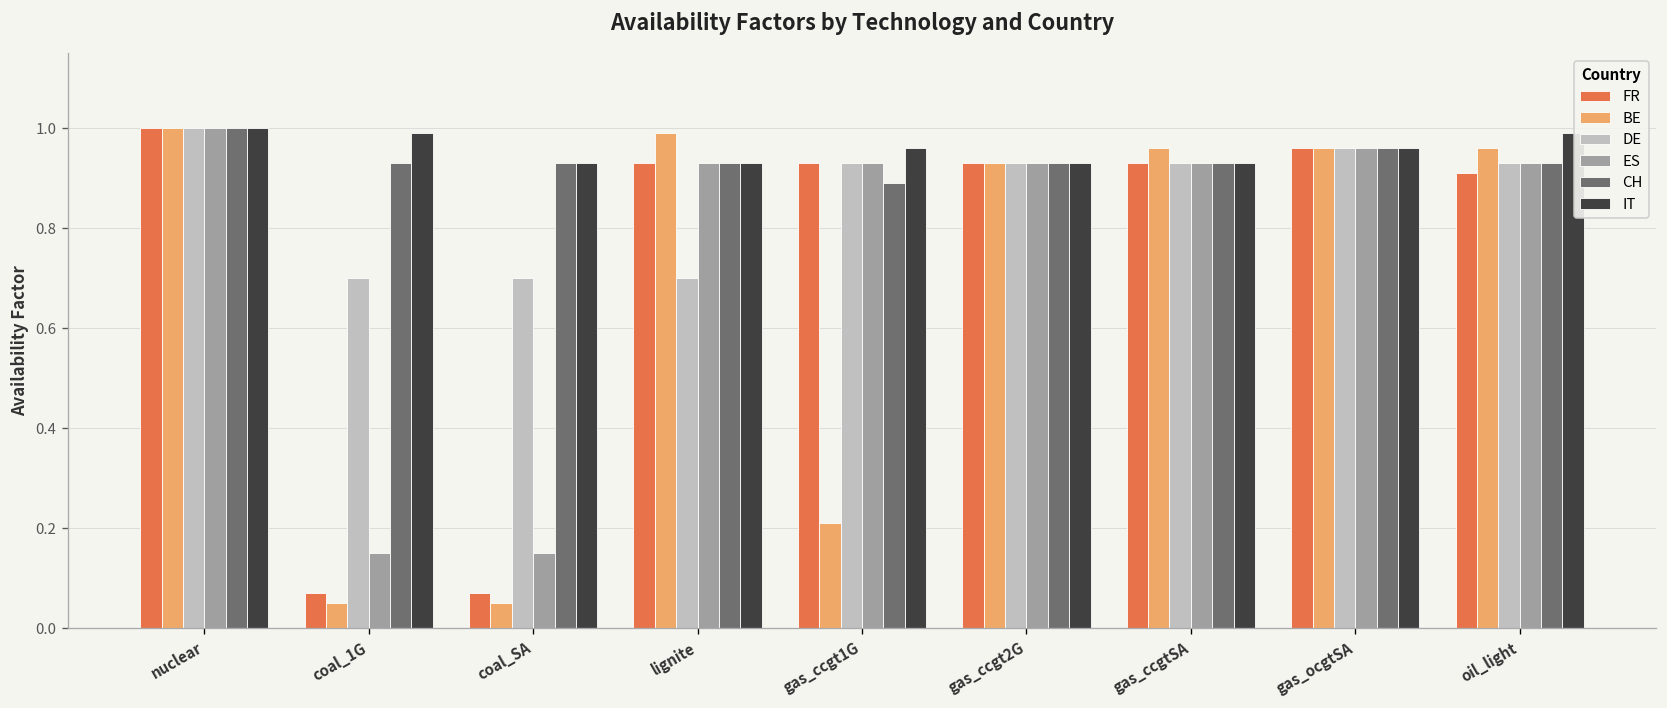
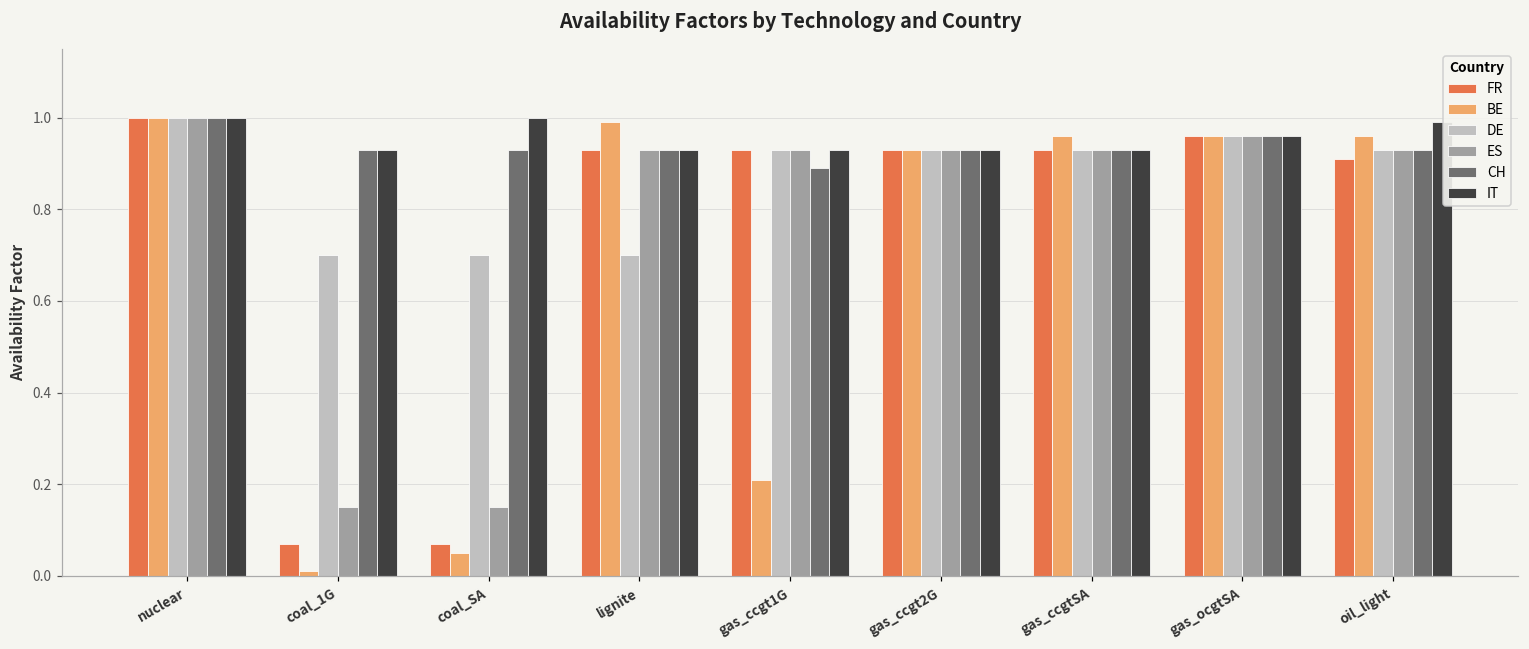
BE, coal_1G: 0.05 -> 0.01
IT, coal_1G: 0.99 -> 0.93
IT, coal_SA: 0.93 -> 1.00
IT, gas_ccgt1G: 0.96 -> 0.93
